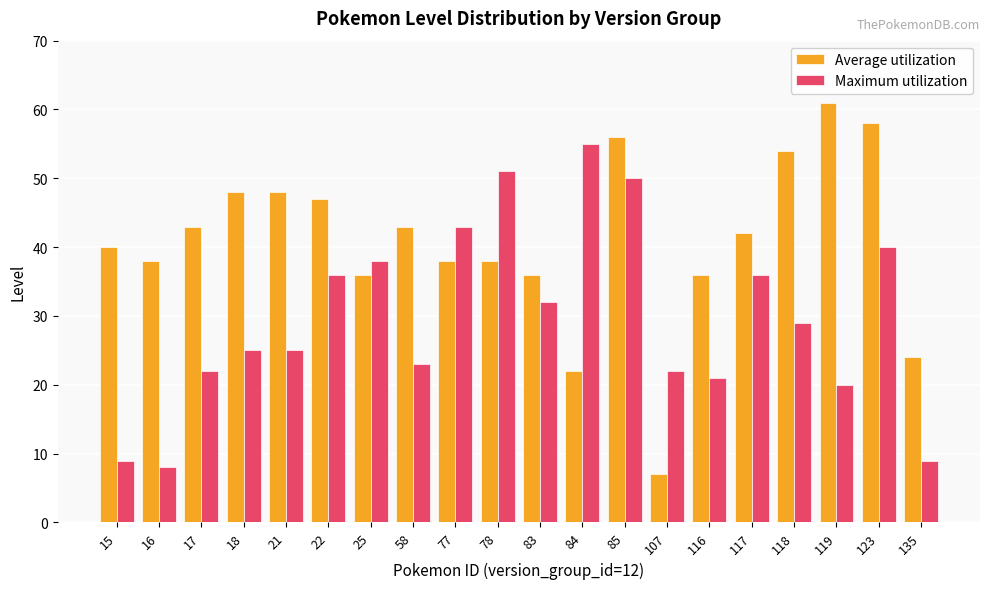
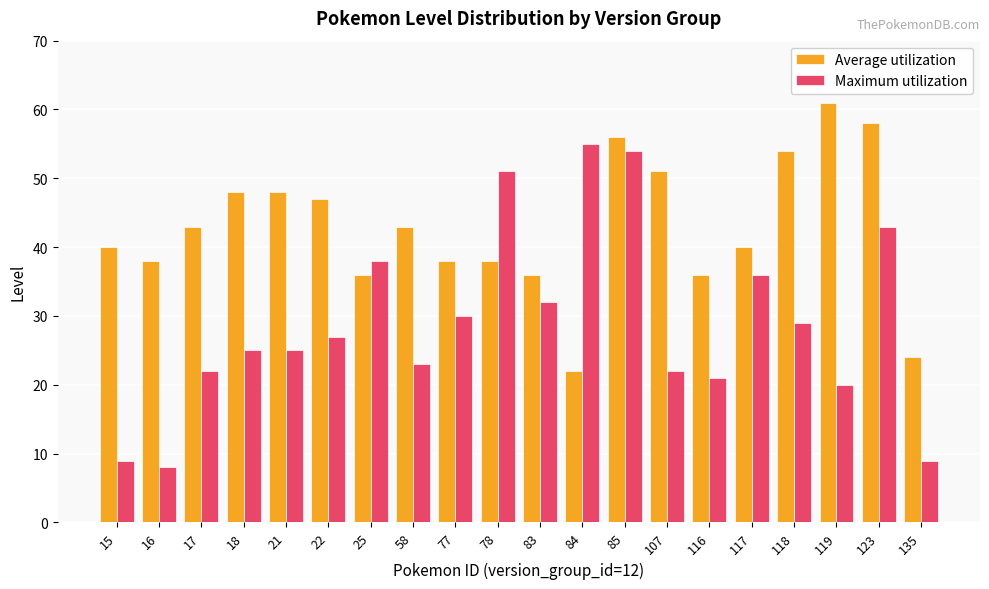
Maximum utilization, 22: 36 -> 27
Maximum utilization, 77: 43 -> 30
Maximum utilization, 85: 50 -> 54
Average utilization, 107: 7 -> 51
Average utilization, 117: 42 -> 40
Maximum utilization, 123: 40 -> 43
